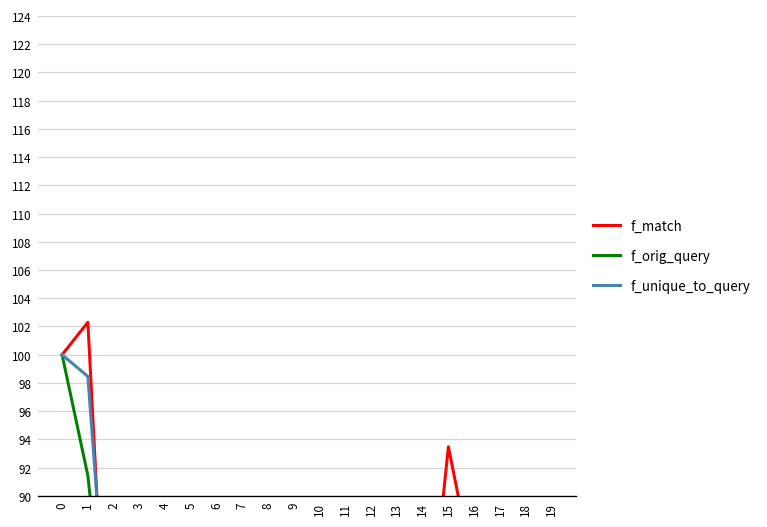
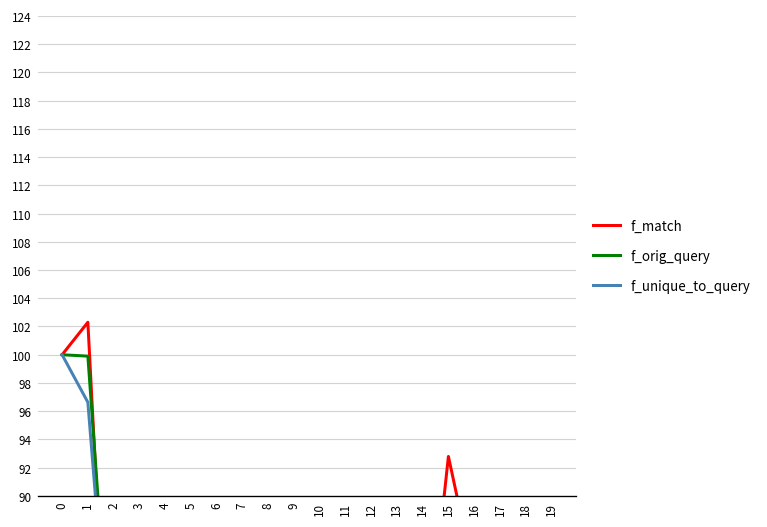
f_orig_query, 1: 91.4 -> 99.9
f_unique_to_query, 1: 98.5 -> 96.6
f_match, 15: 93.5 -> 92.8
